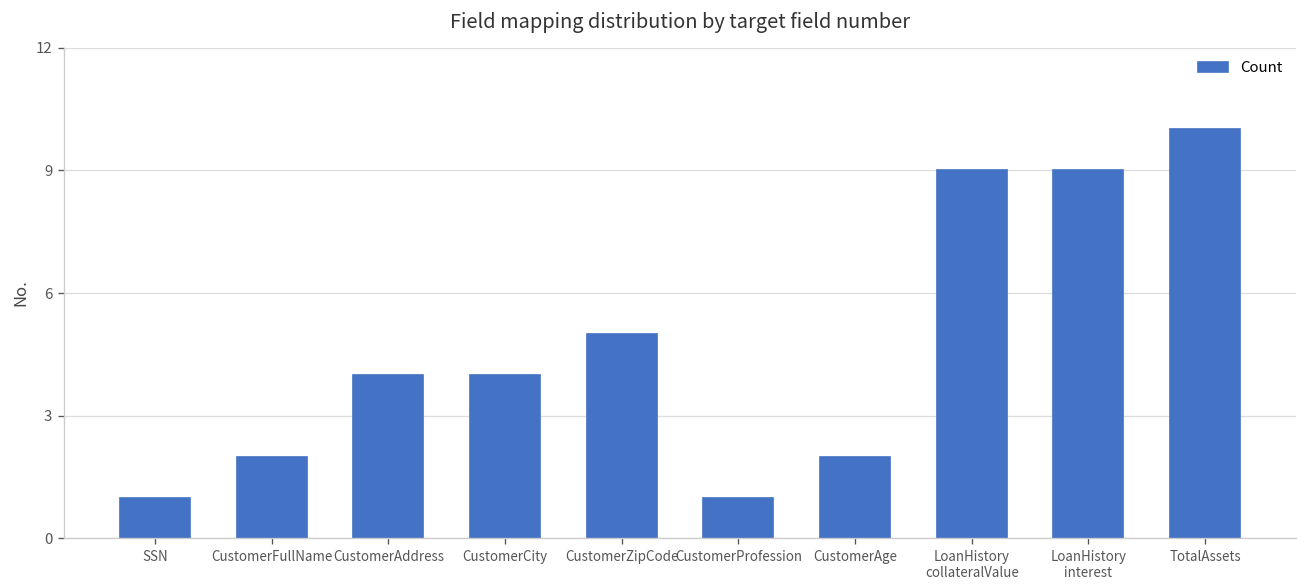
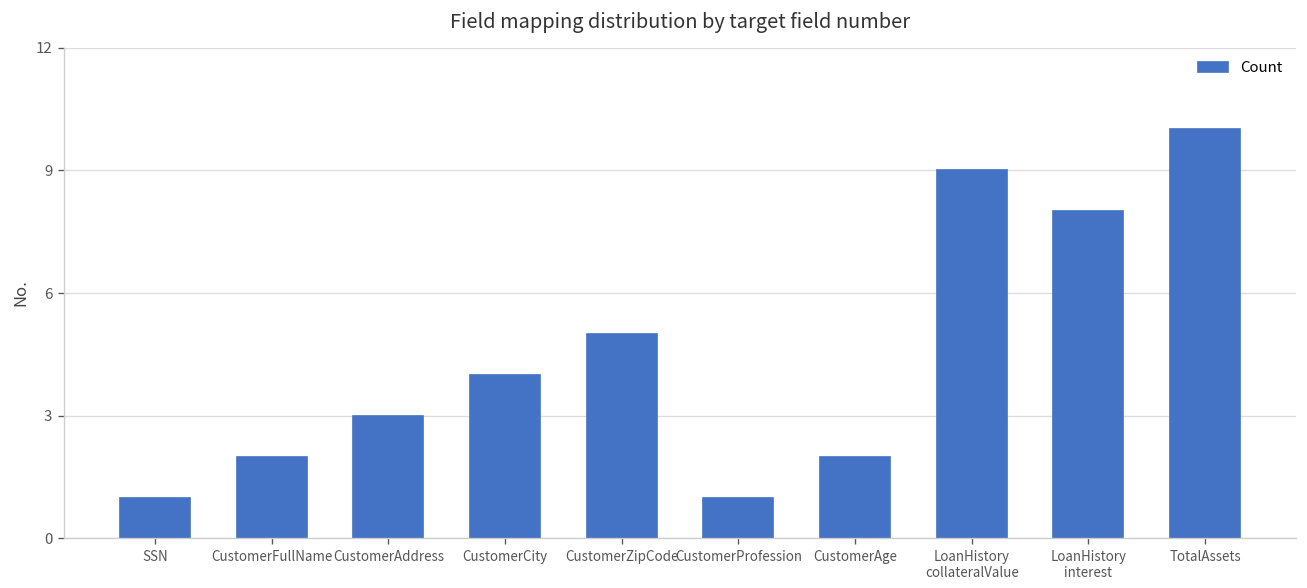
CustomerAddress: 4 -> 3
LoanHistory interest: 9 -> 8
